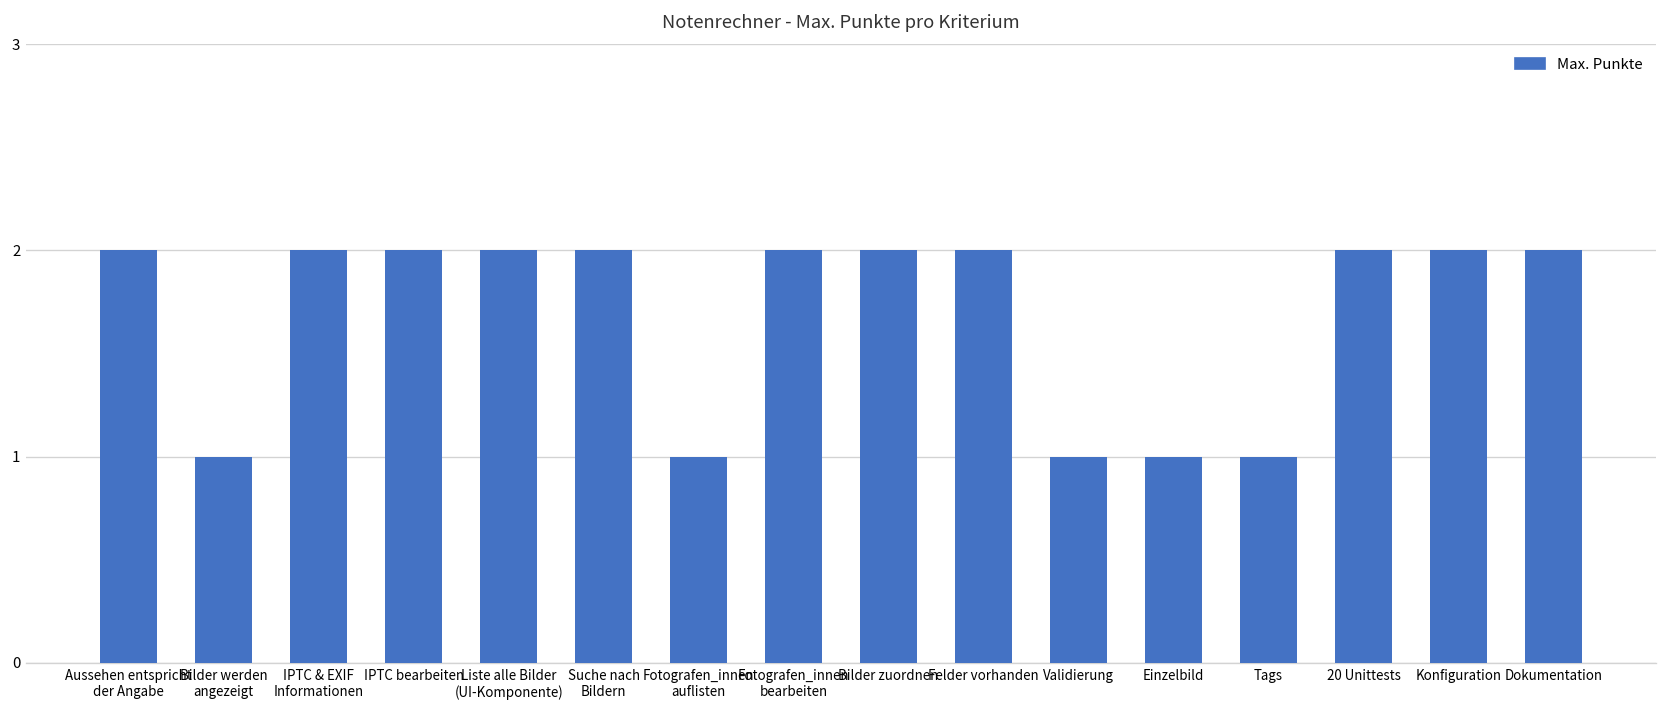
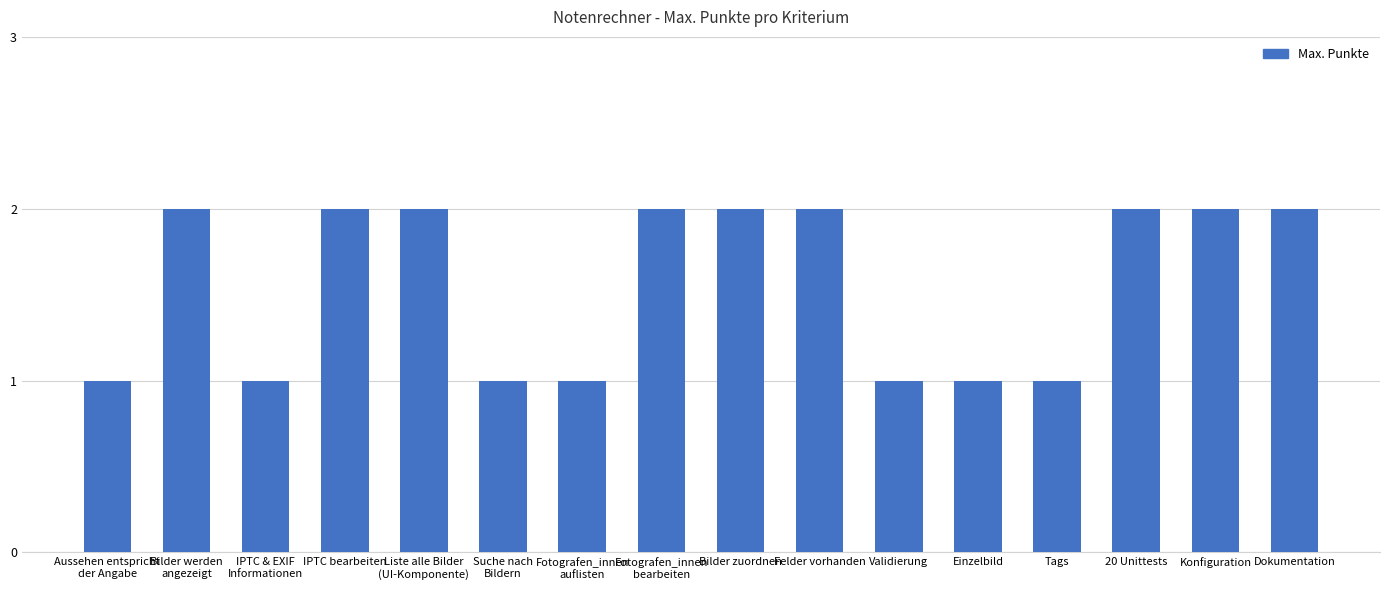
Aussehen entspricht der Angabe: 2 -> 1
Bilder werden angezeigt: 1 -> 2
IPTC & EXIF Informationen: 2 -> 1
Suche nach Bildern: 2 -> 1
